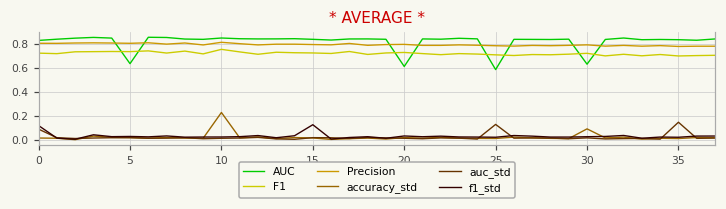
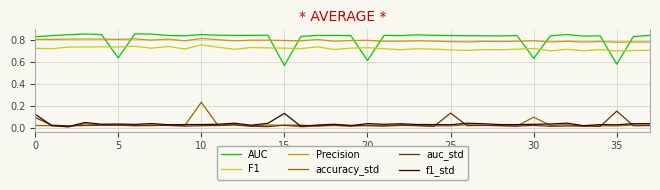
AUC, 15: 0.84 -> 0.57
AUC, 25: 0.59 -> 0.84
AUC, 35: 0.84 -> 0.58
